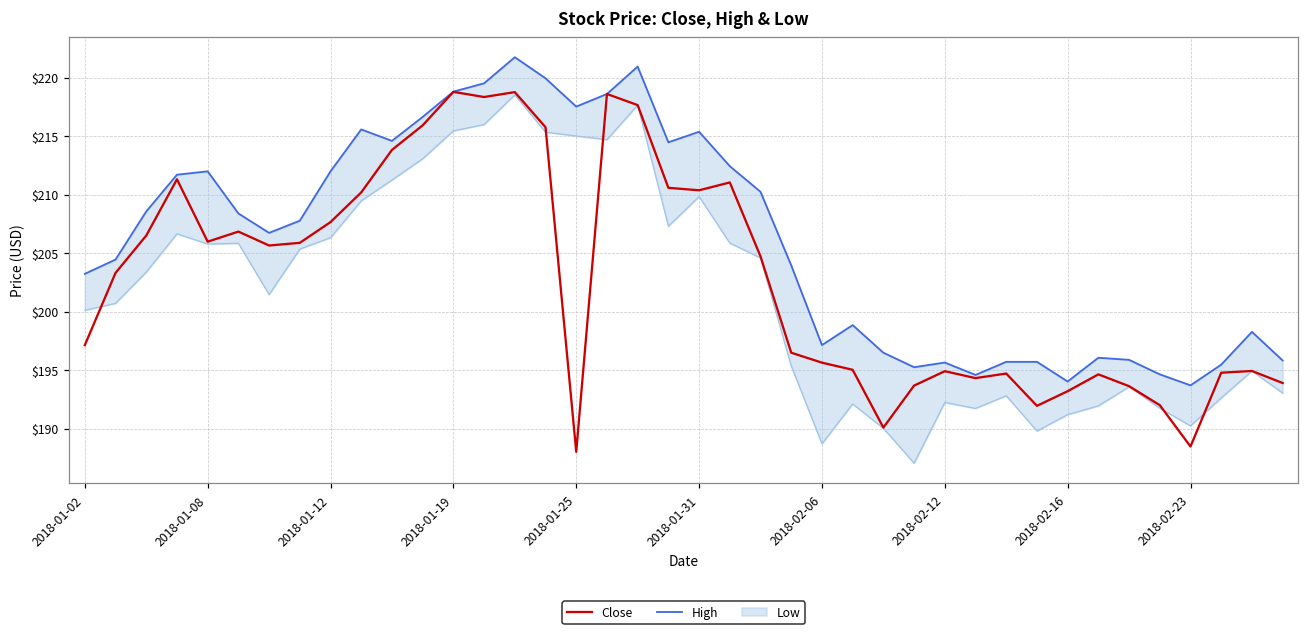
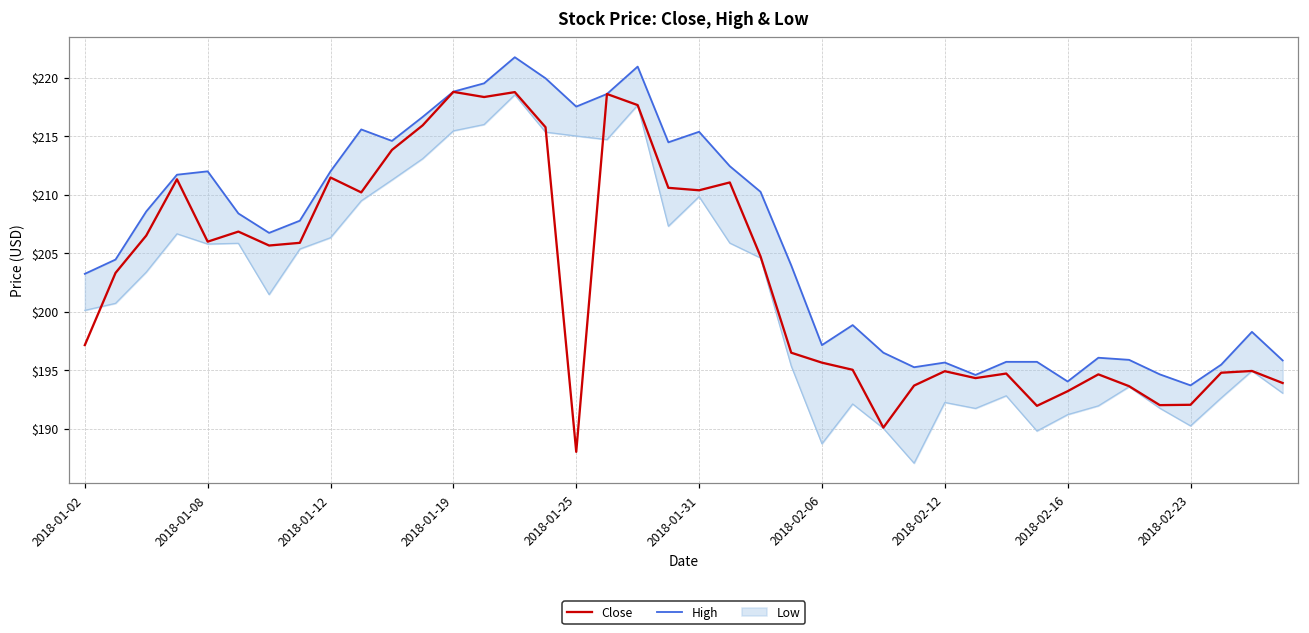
Close, 2018-01-12: $207.7 -> $211.5
Close, 2018-02-23: $188.5 -> $192.1
